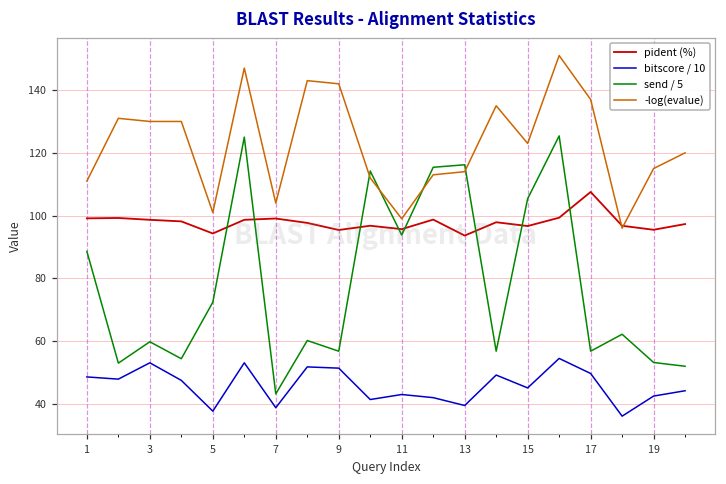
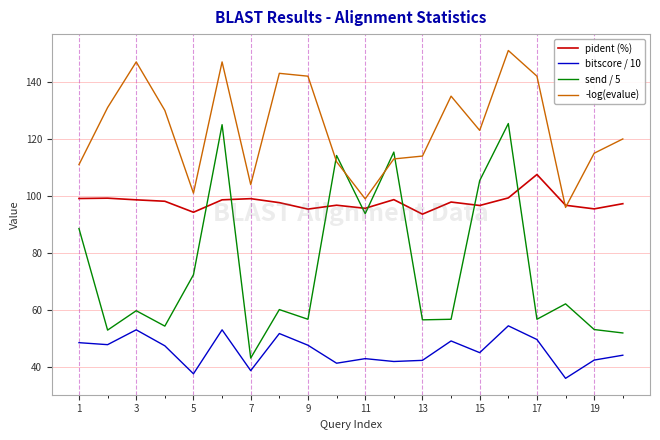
-log(evalue), 3: 130 -> 147
bitscore / 10, 9: 51 -> 48
bitscore / 10, 13: 40 -> 42
send / 5, 13: 116 -> 57
-log(evalue), 17: 137 -> 142
